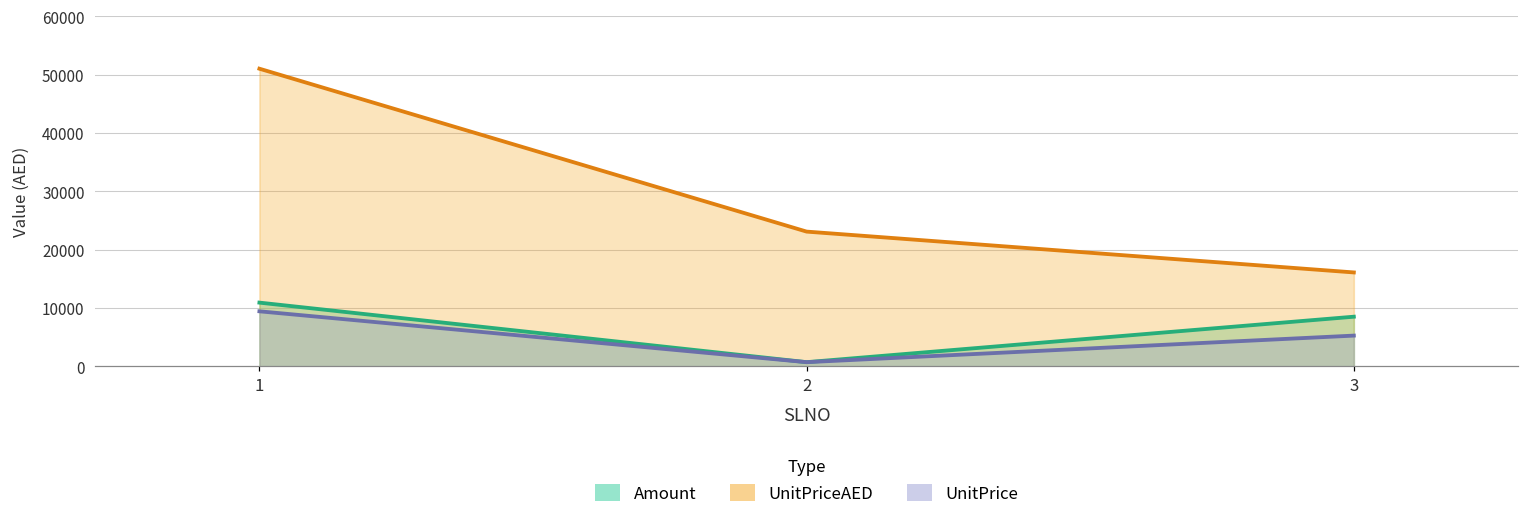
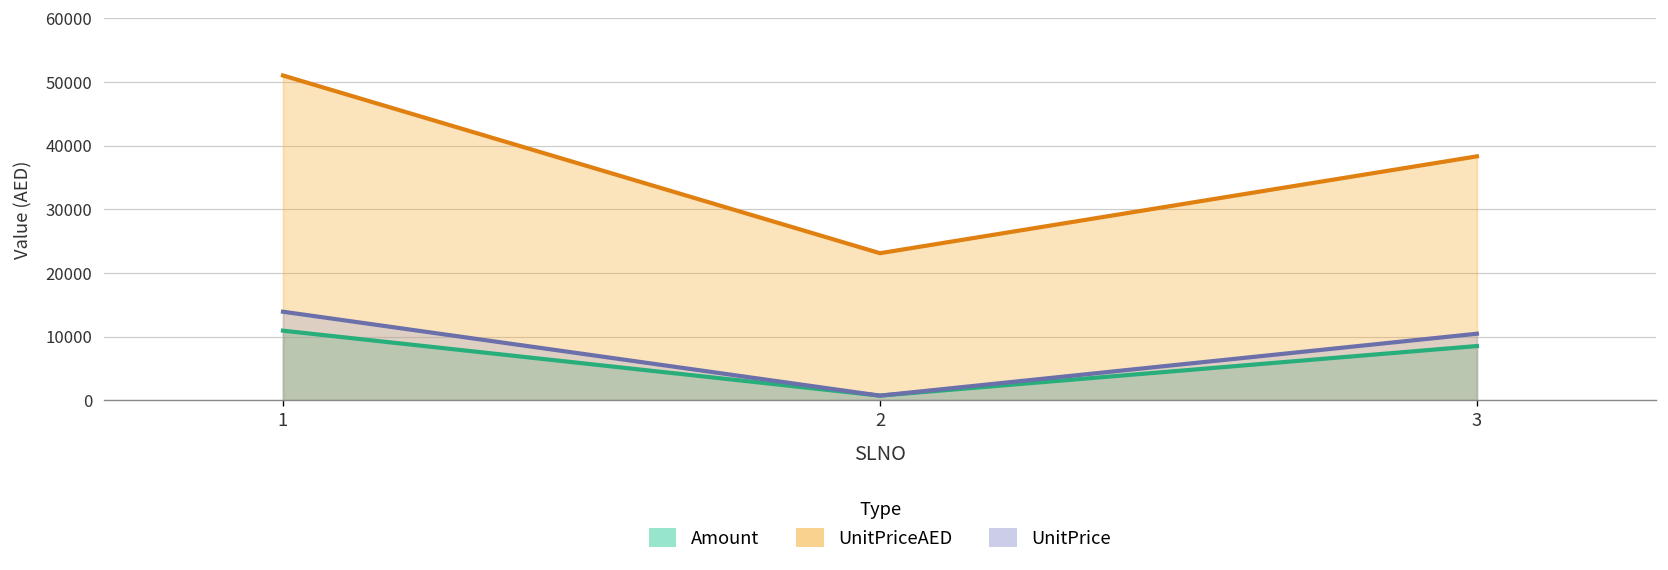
UnitPrice, 1: 9000 -> 14000
UnitPriceAED, 3: 16000 -> 38000
UnitPrice, 3: 5000 -> 10000
